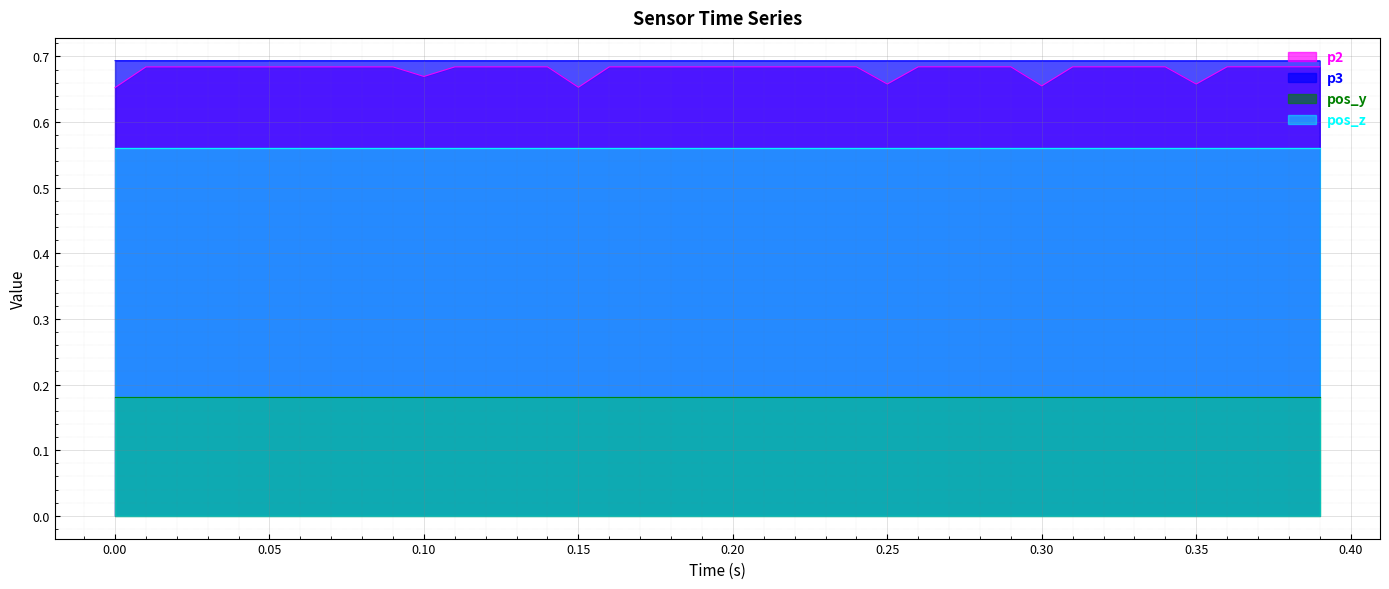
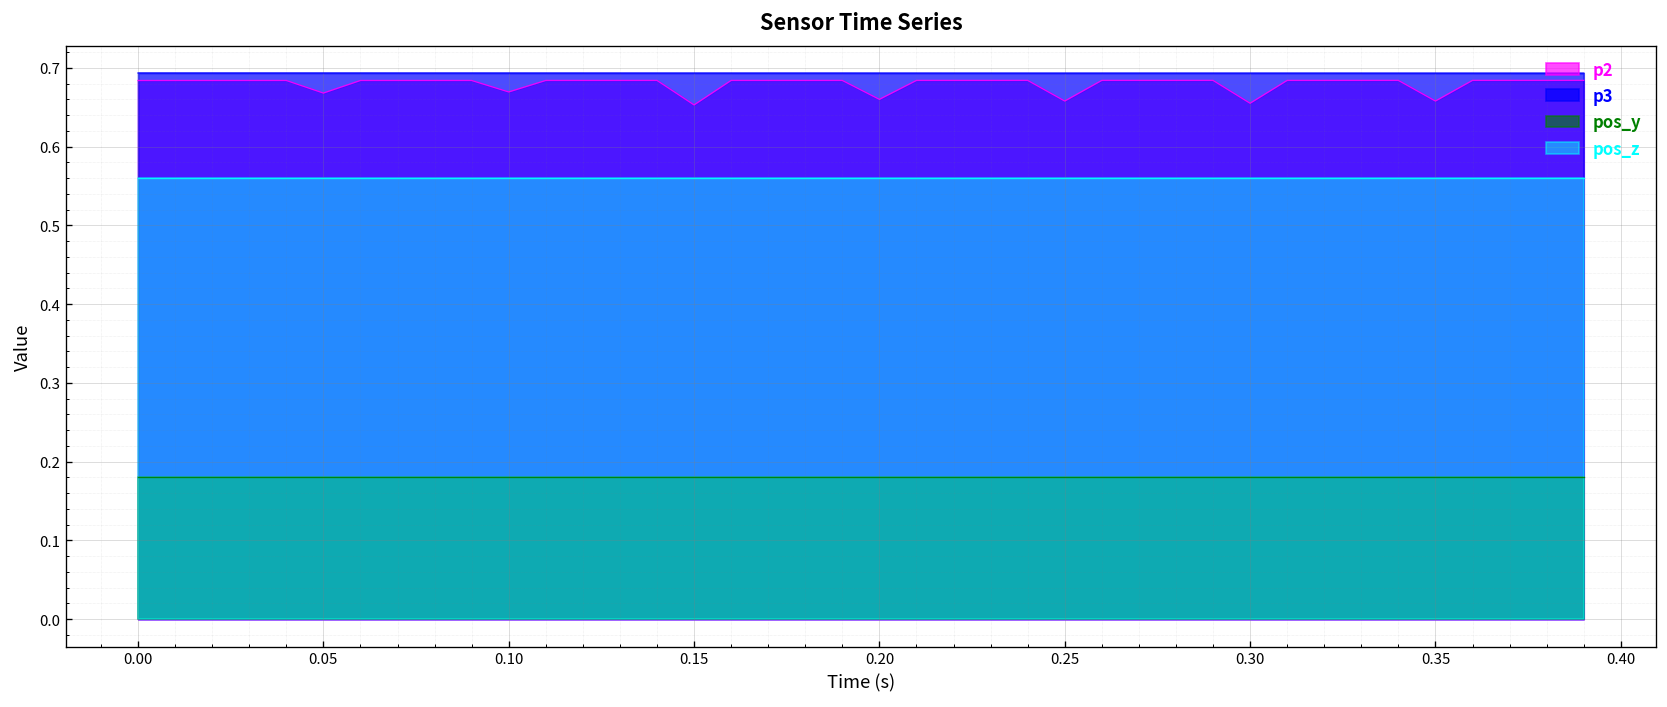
p2, 0.00: 0.65 -> 0.68
p2, 0.05: 0.68 -> 0.67
p2, 0.20: 0.68 -> 0.66
